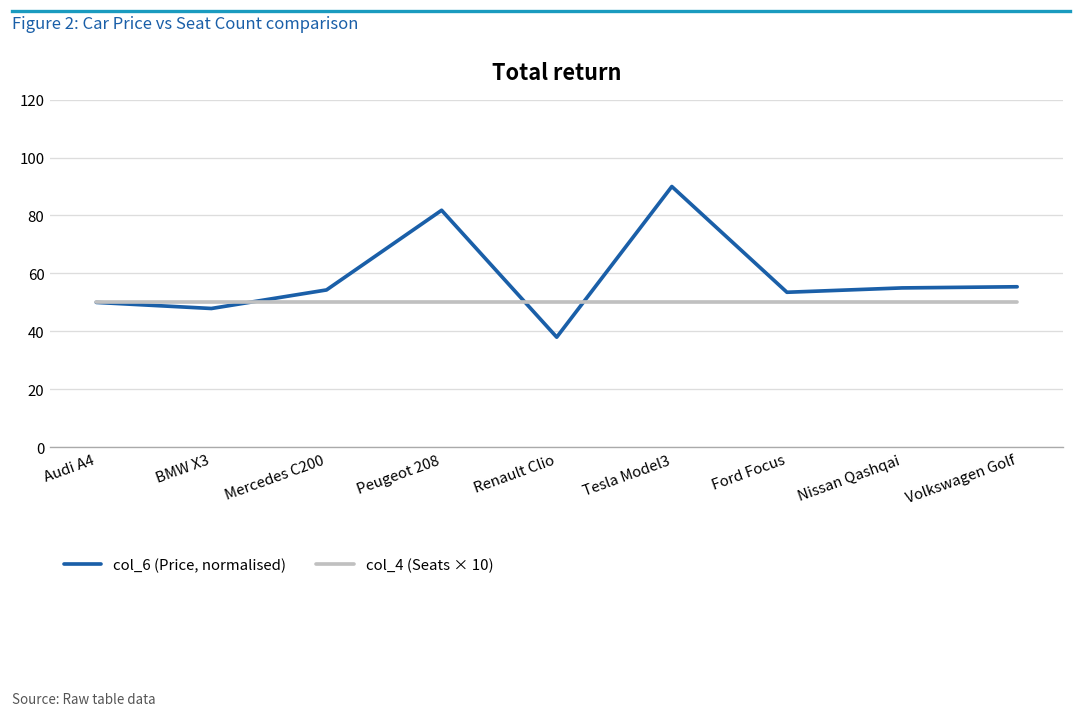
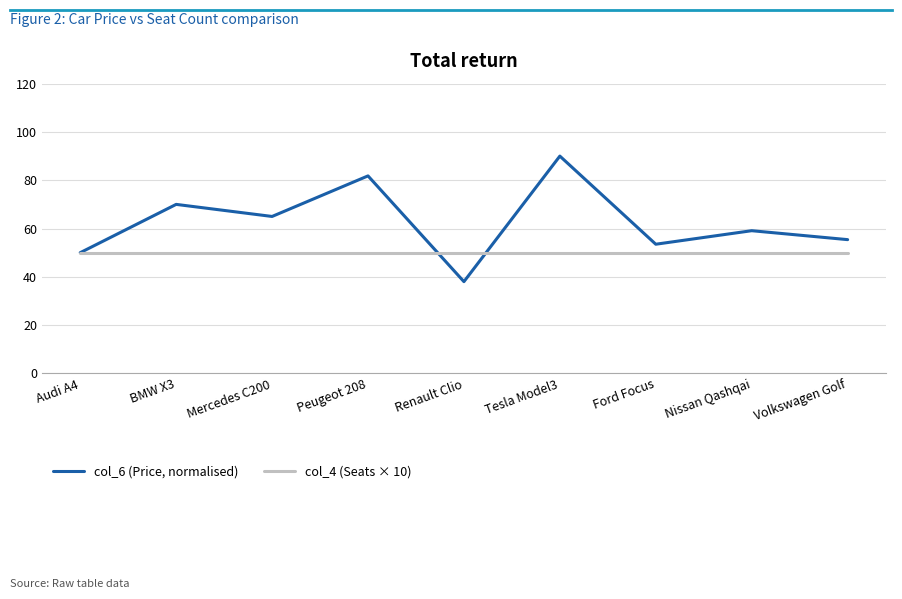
col_6 (Price, normalised), BMW X3: 48 -> 70
col_6 (Price, normalised), Mercedes C200: 54 -> 65
col_6 (Price, normalised), Nissan Qashqai: 55 -> 59
